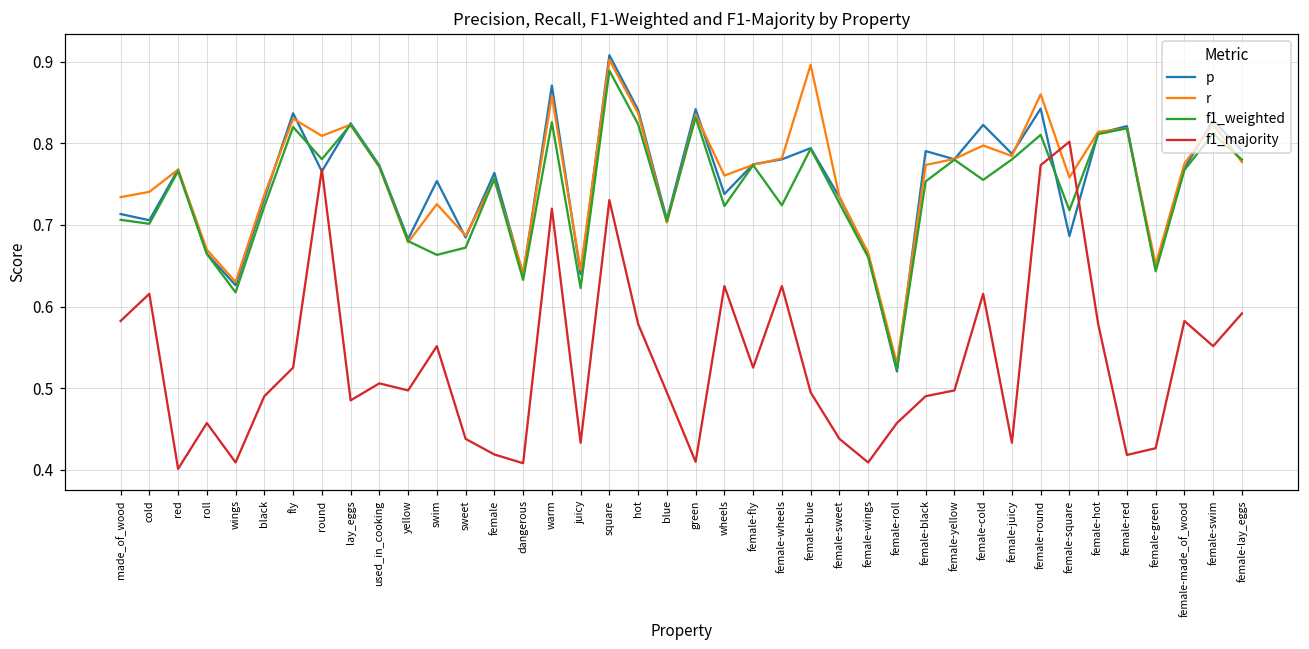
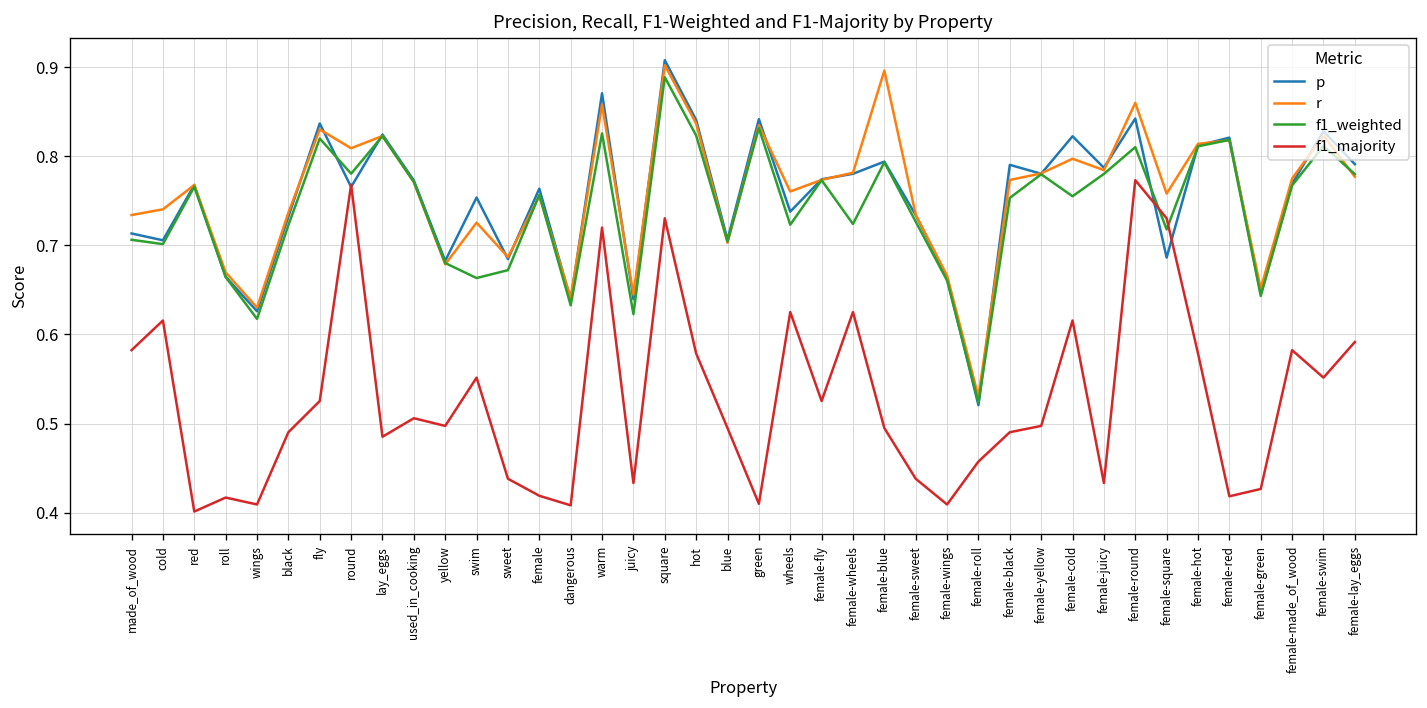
f1_majority, roll: 0.46 -> 0.42
f1_majority, female-square: 0.80 -> 0.73
